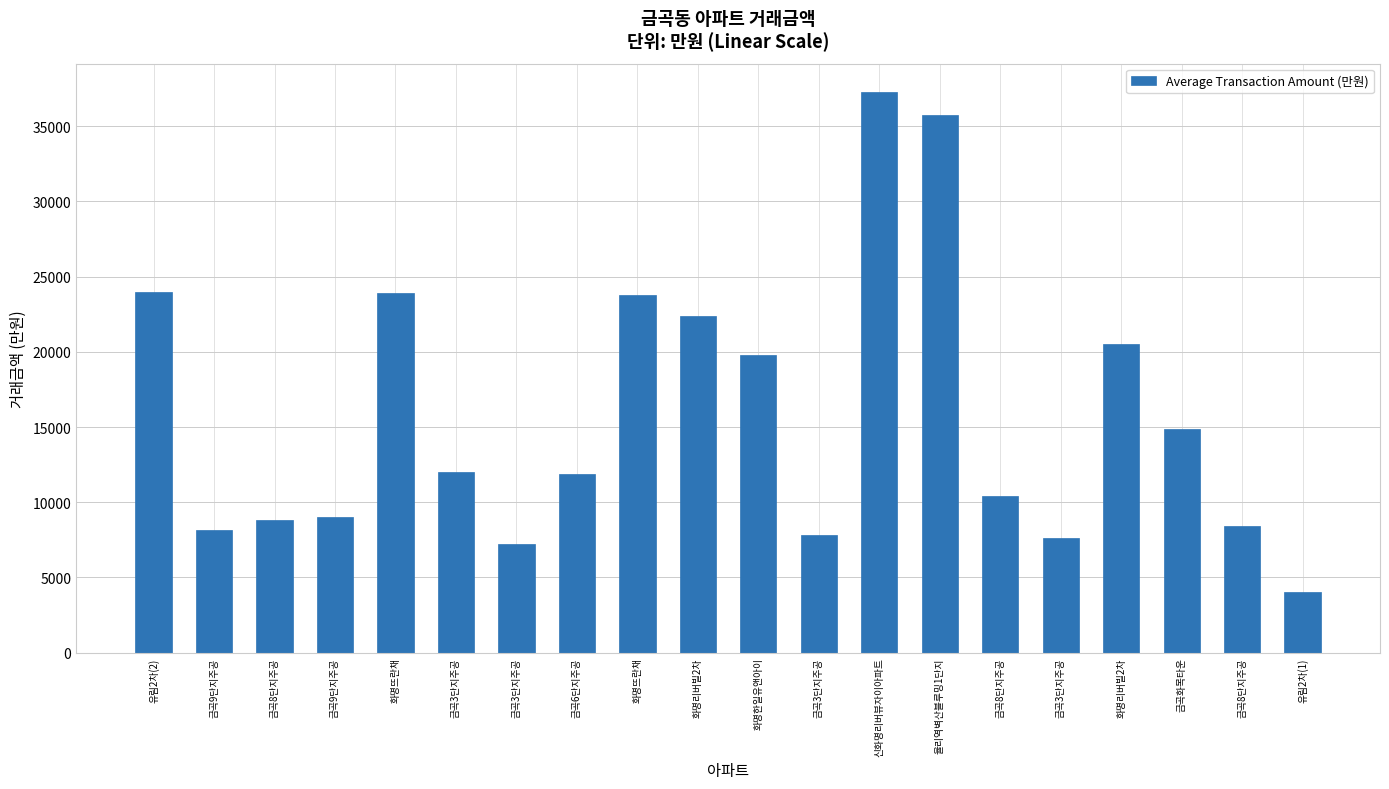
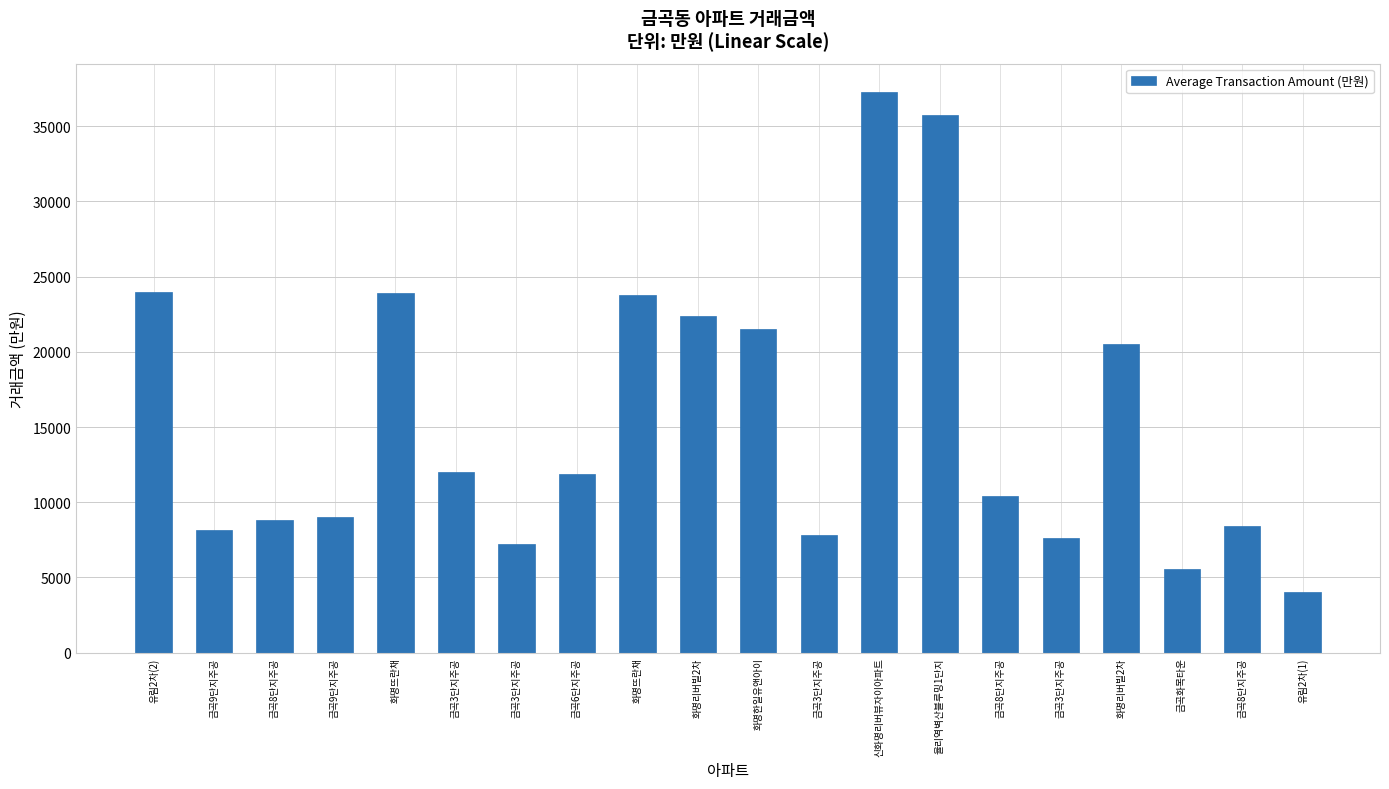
화명한일유앤아이: 19800 -> 21500
금곡화목타운: 14900 -> 5600
